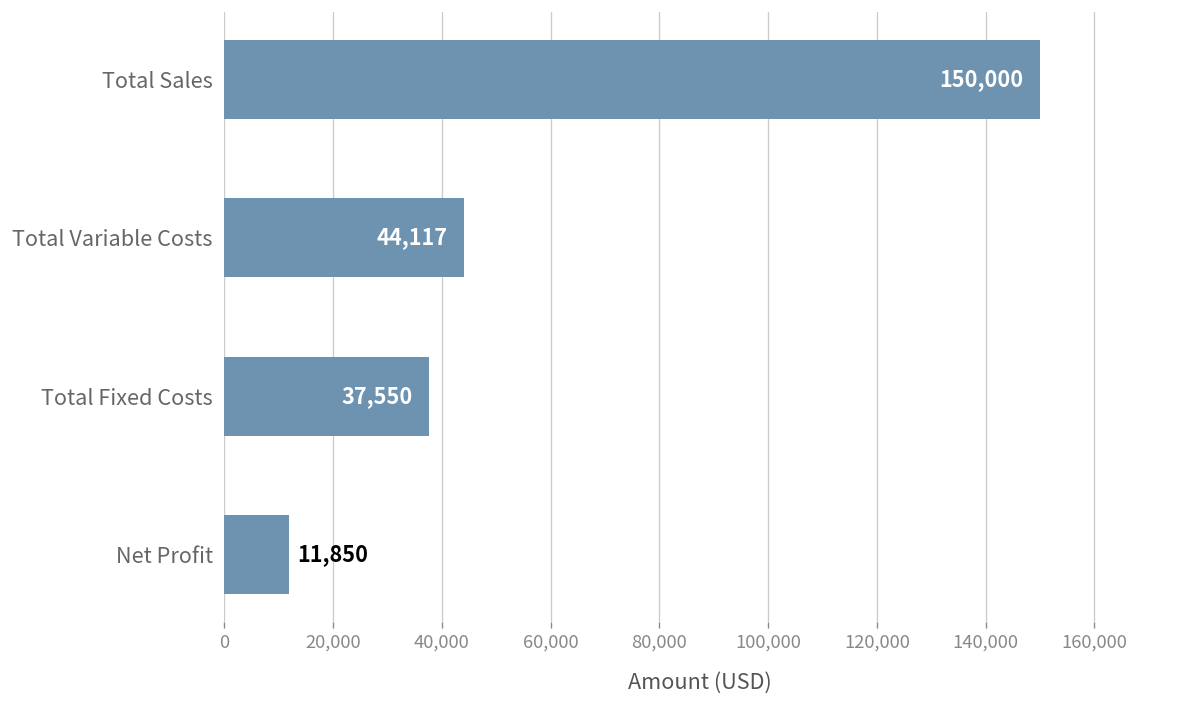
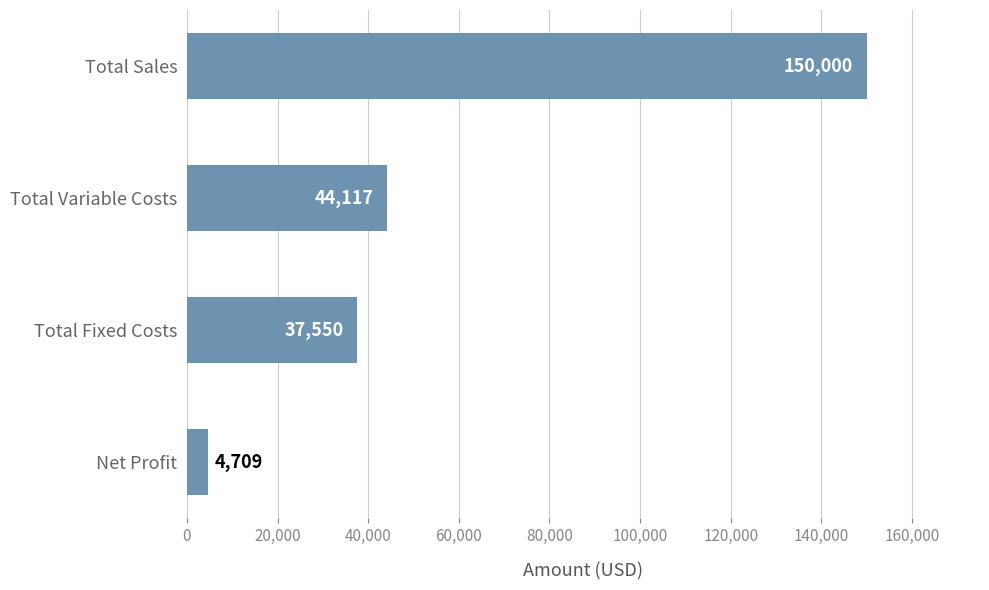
Net Profit: 11,850 -> 4,709
